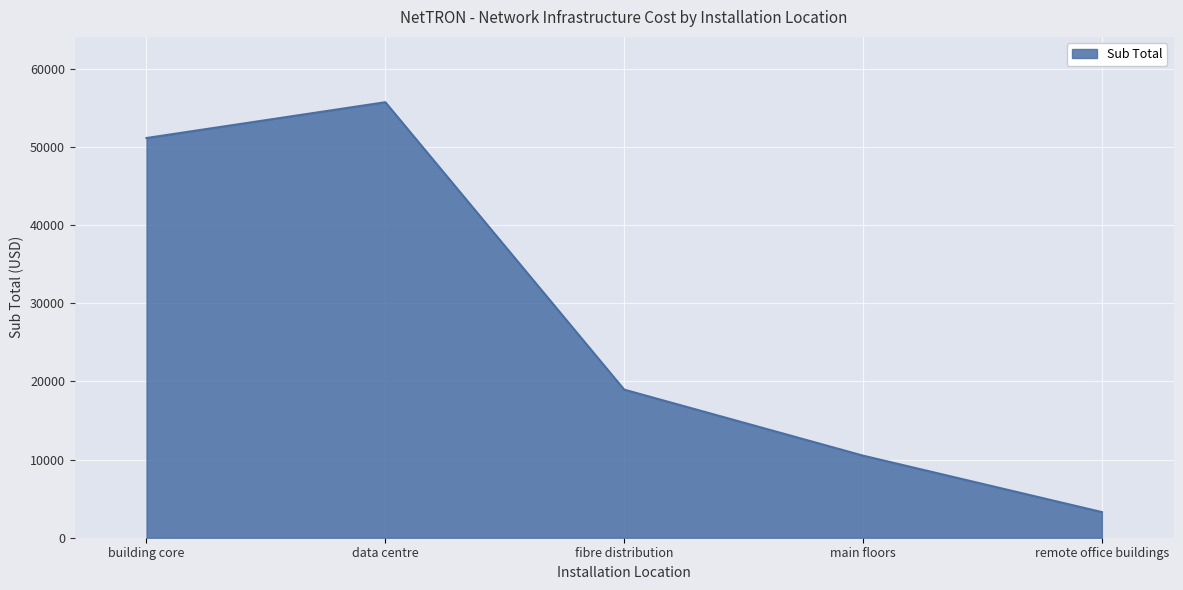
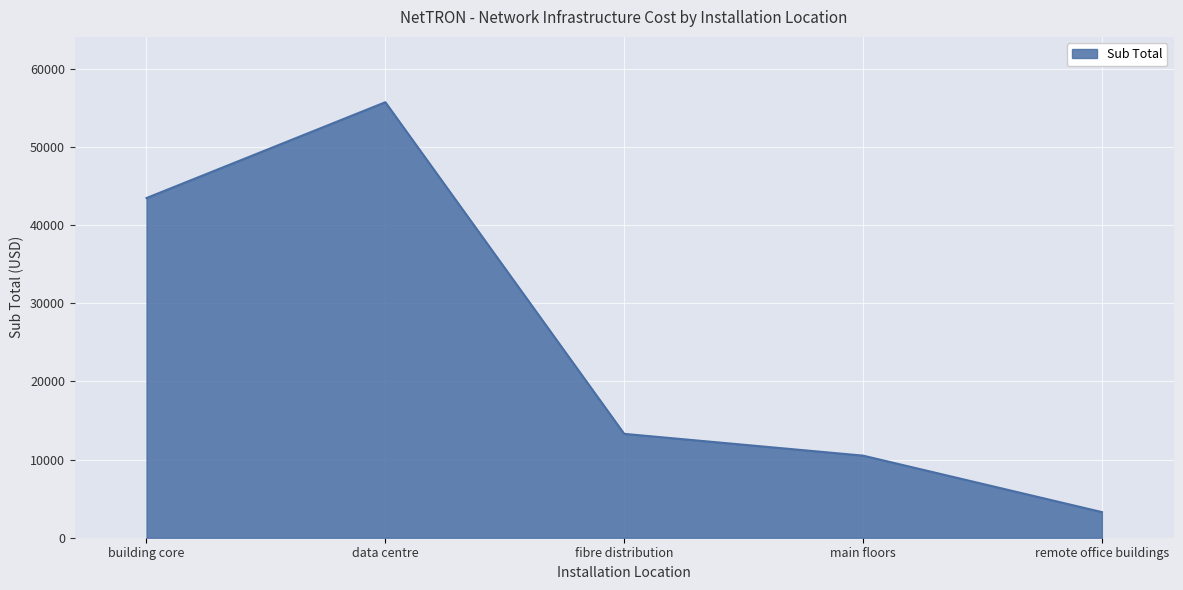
building core: 51000 -> 43000
fibre distribution: 19000 -> 13000
